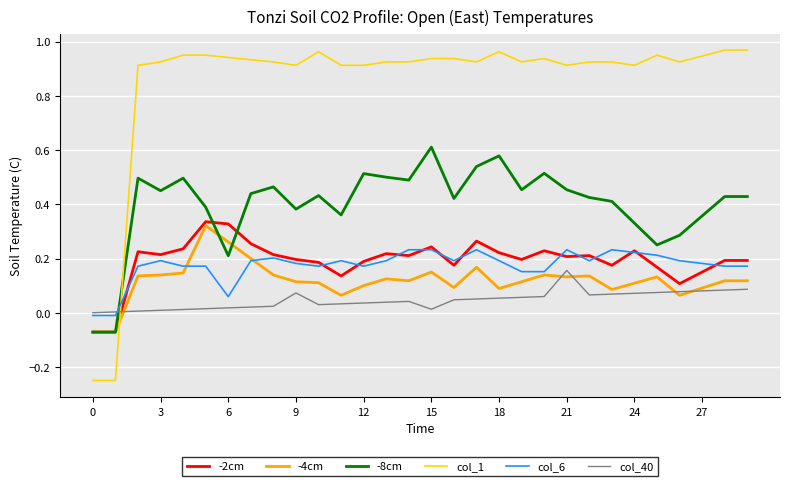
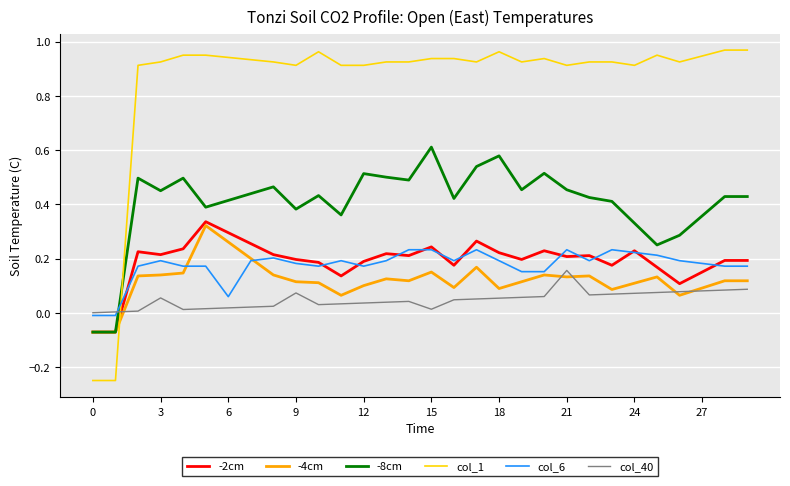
col_40, 3: 0.01 -> 0.05
-2cm, 6: 0.33 -> 0.30
-8cm, 6: 0.21 -> 0.41
